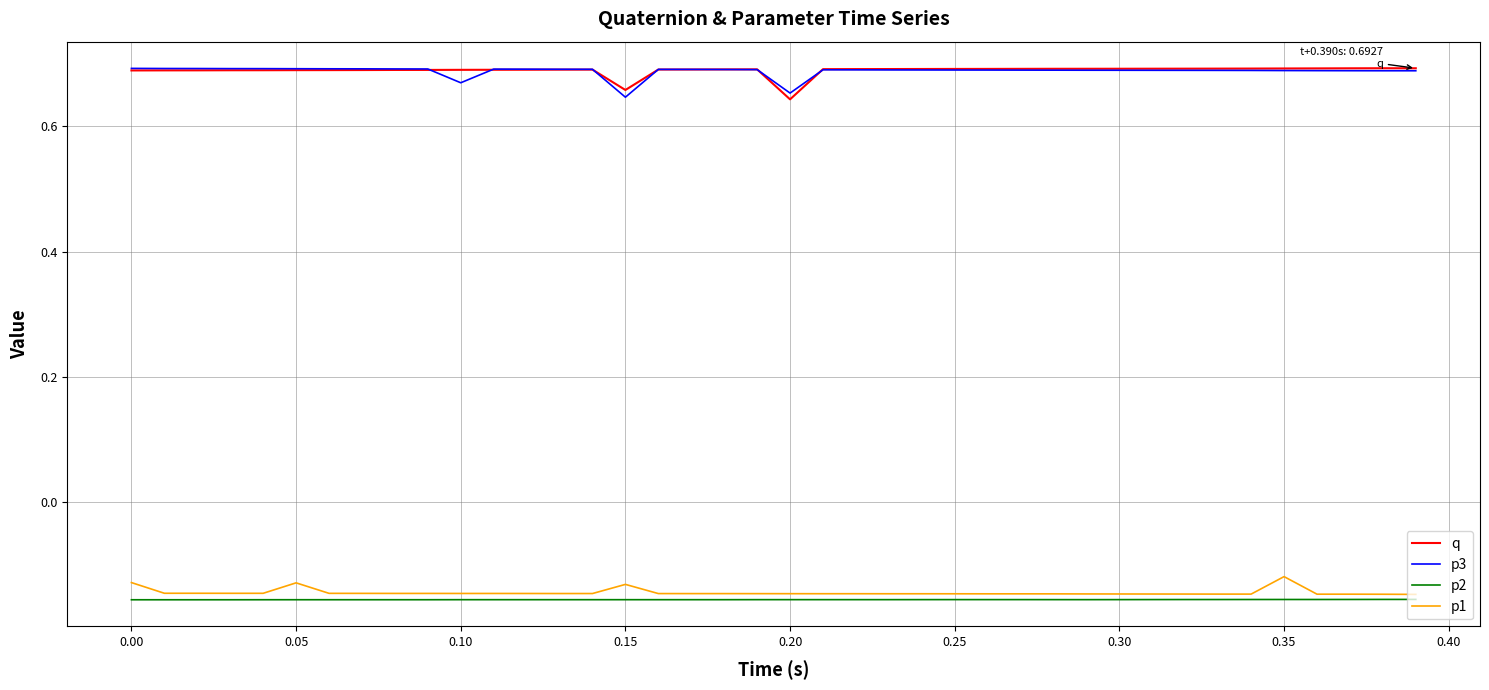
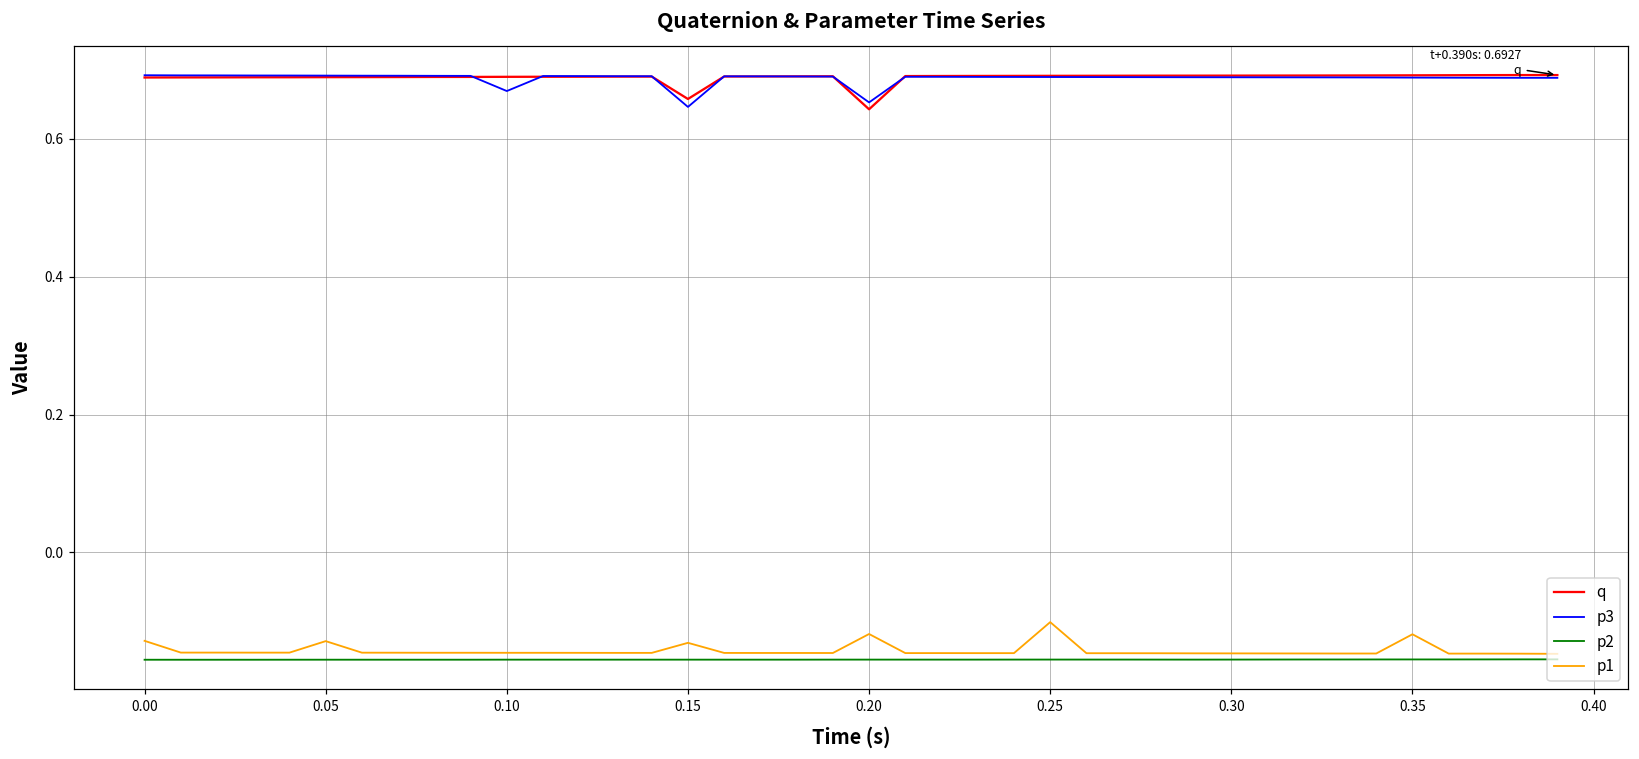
p1, 0.20: -0.15 -> -0.12
p1, 0.25: -0.15 -> -0.10
